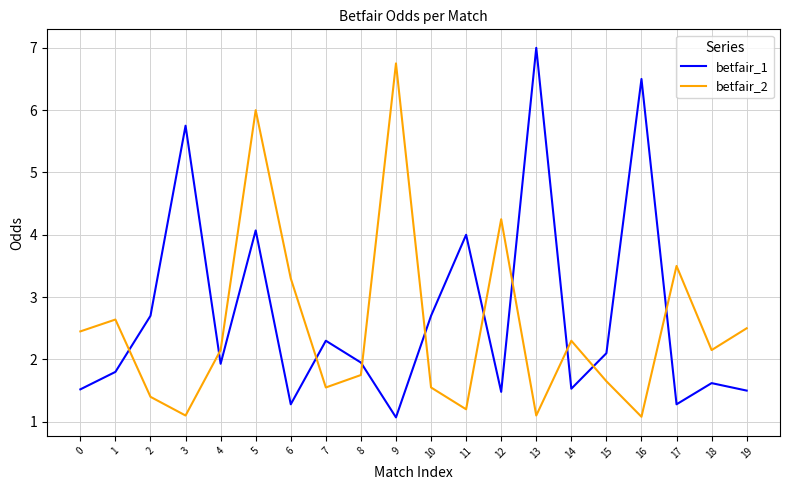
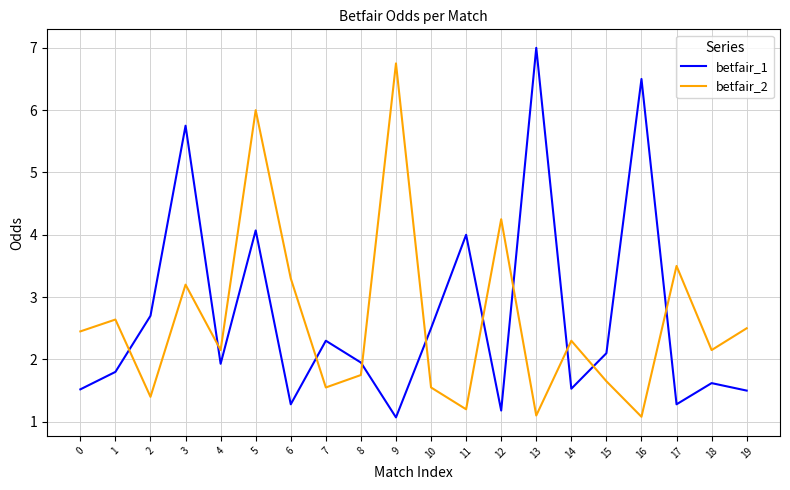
betfair_2, 3: 1.1 -> 3.2
betfair_1, 10: 2.7 -> 2.5
betfair_1, 12: 1.5 -> 1.2
